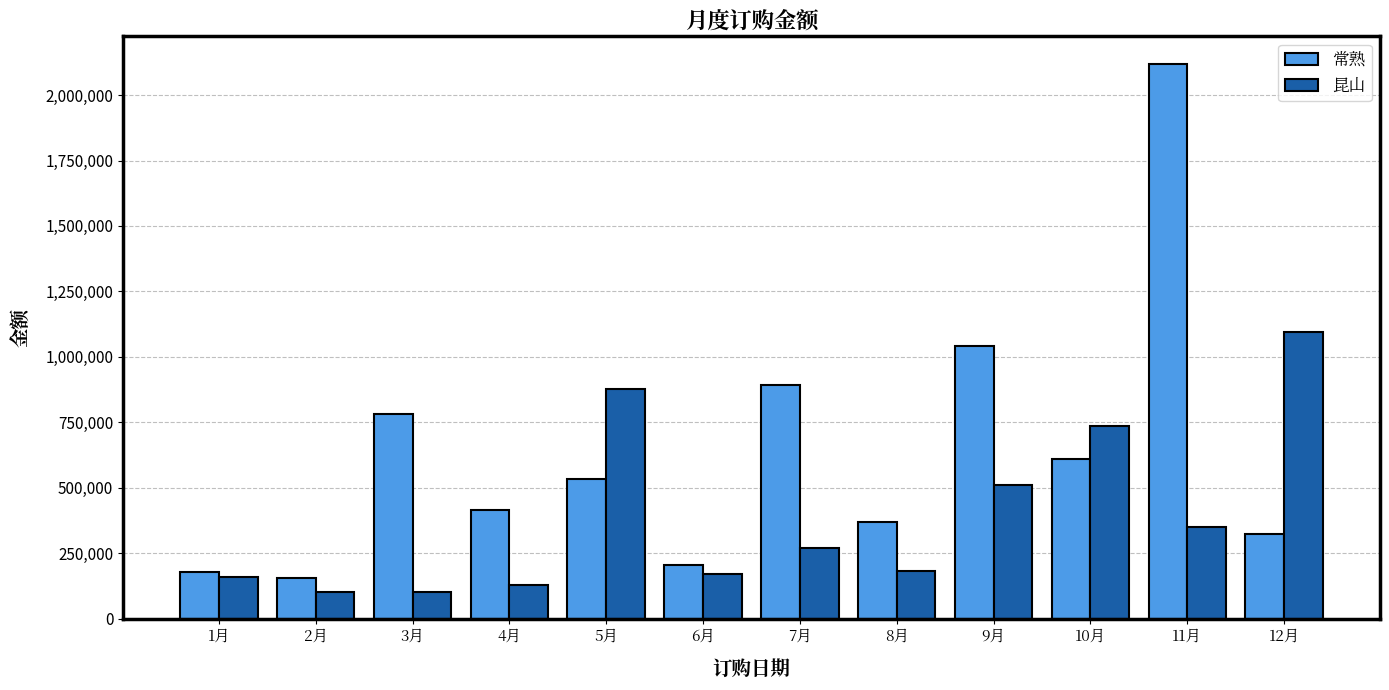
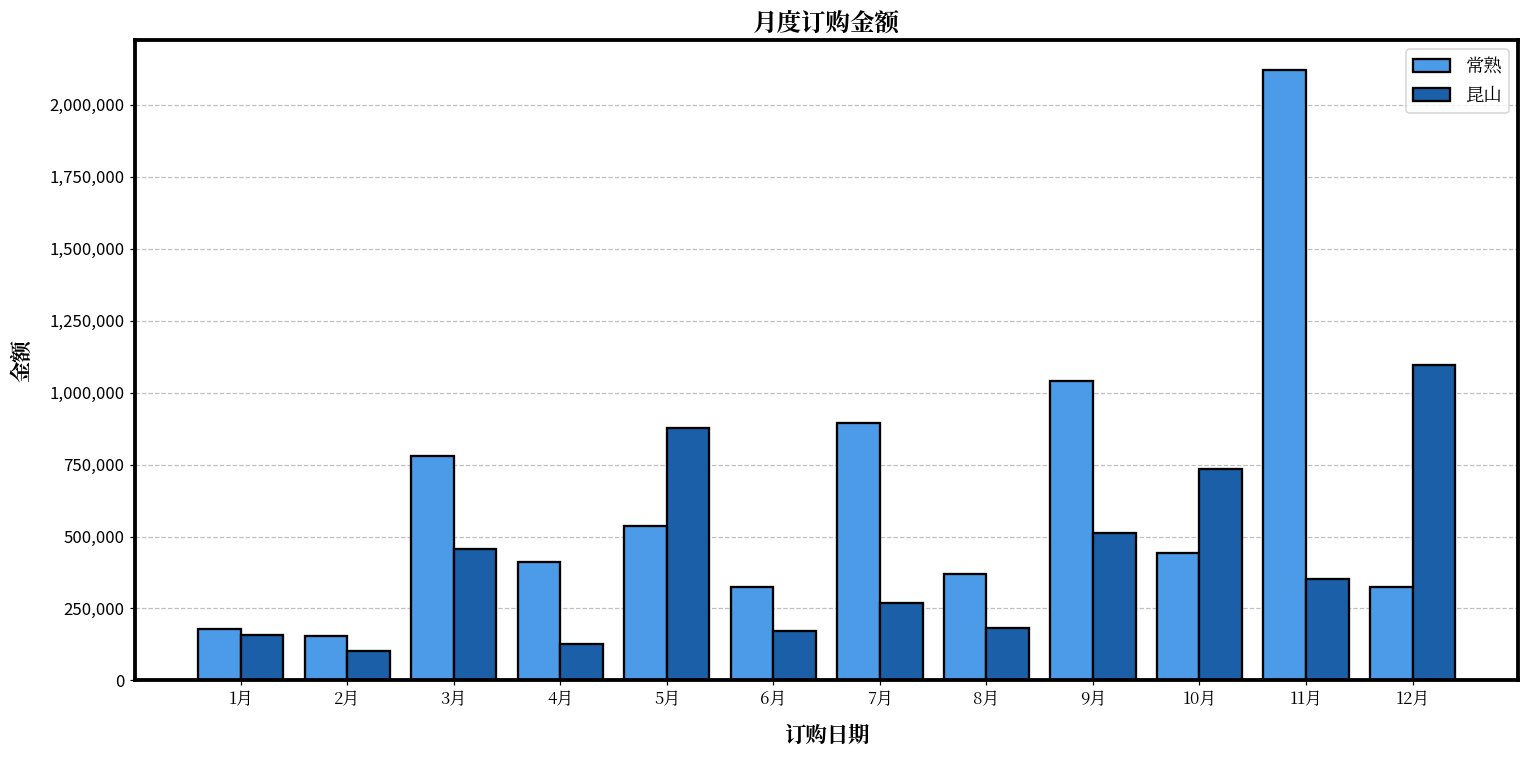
昆山, 3月: 100,000 -> 460,000
常熟, 6月: 200,000 -> 320,000
常熟, 10月: 610,000 -> 440,000
